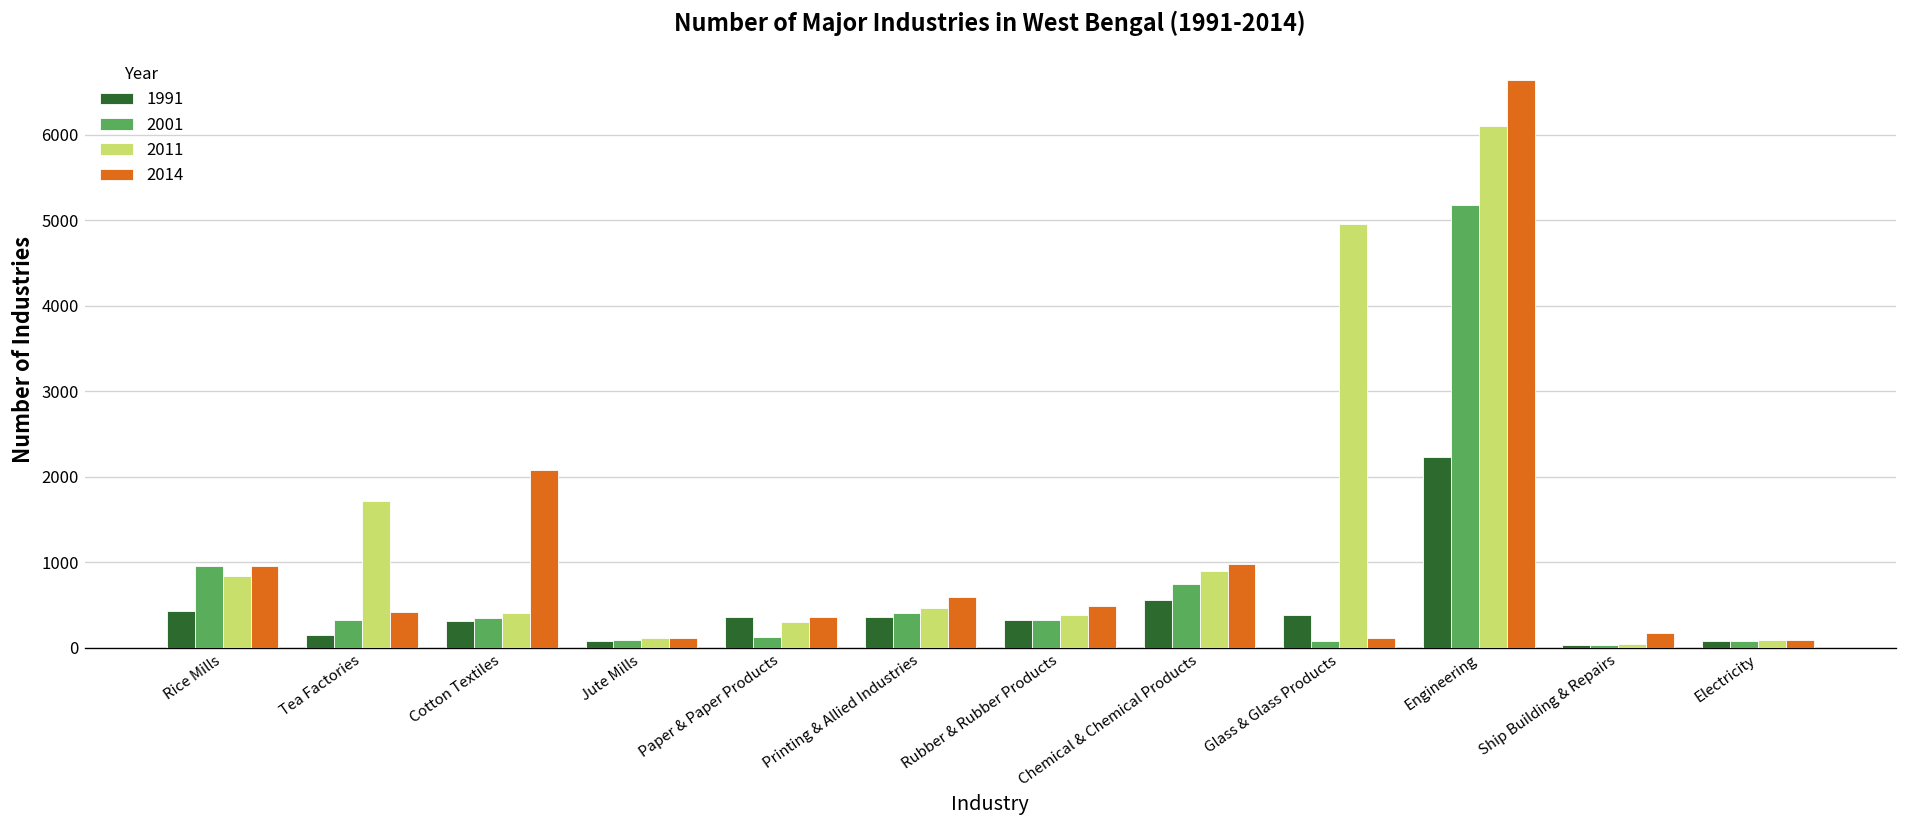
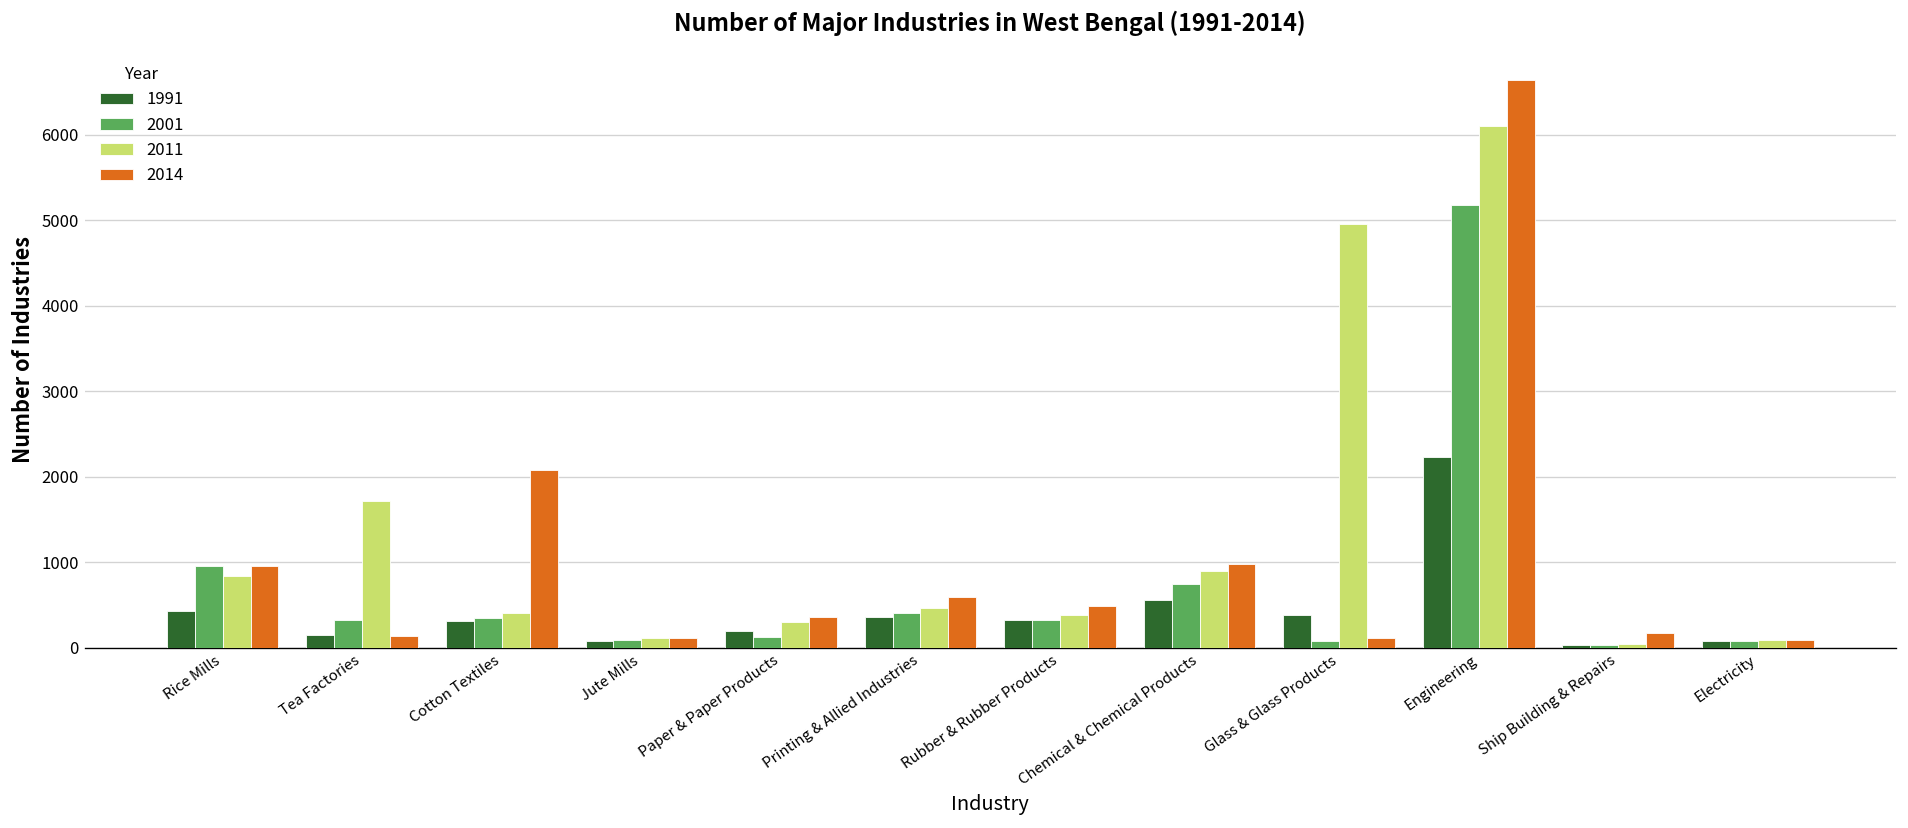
2014, Tea Factories: 400 -> 100
1991, Paper & Paper Products: 400 -> 200
